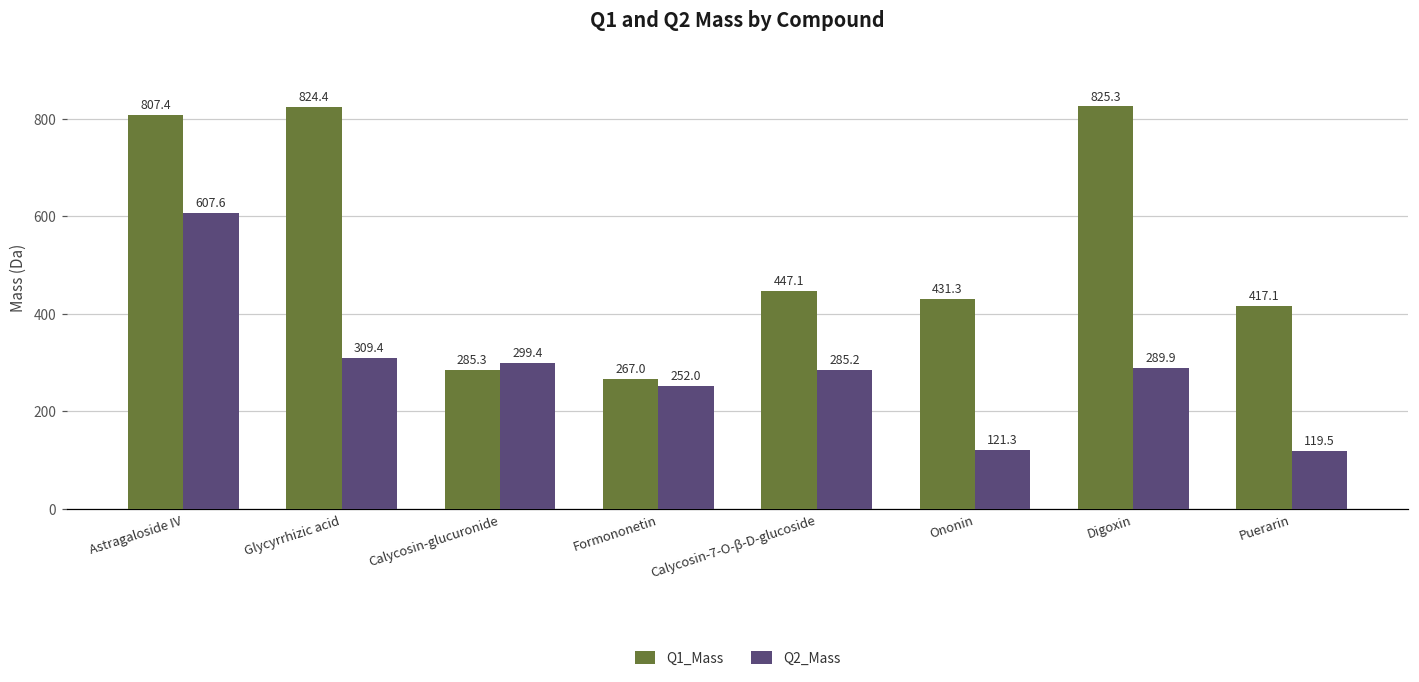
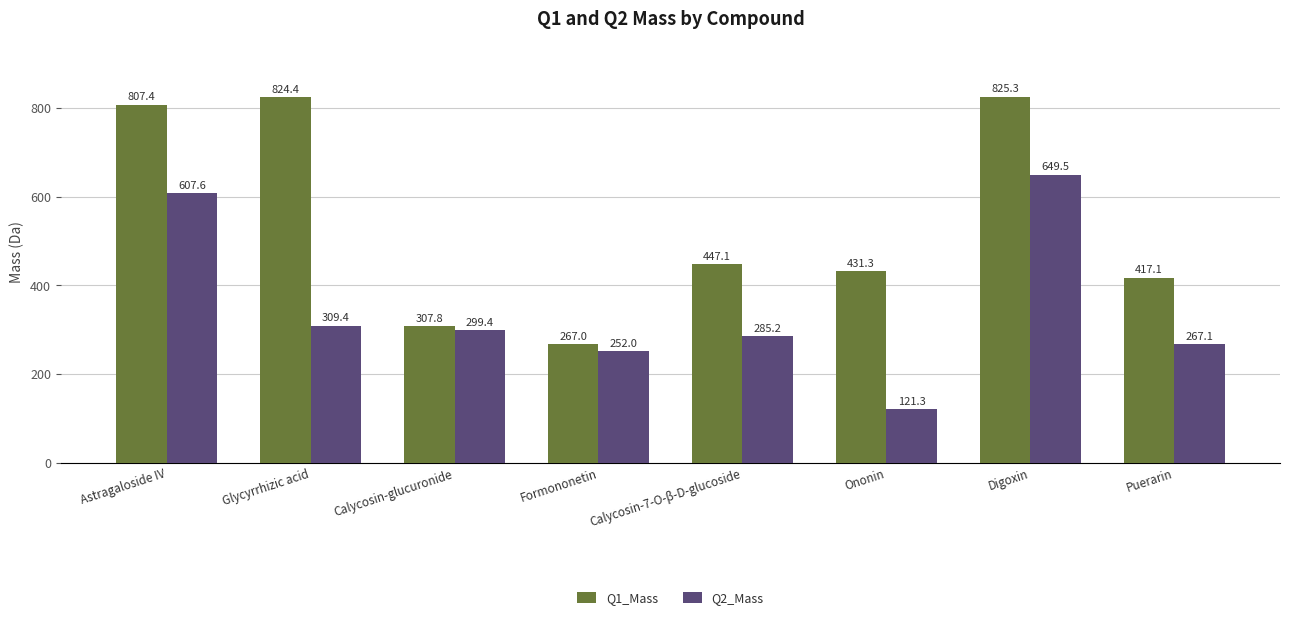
Q1_Mass, Calycosin-glucuronide: 285.3 -> 307.8
Q2_Mass, Digoxin: 289.9 -> 649.5
Q2_Mass, Puerarin: 119.5 -> 267.1
